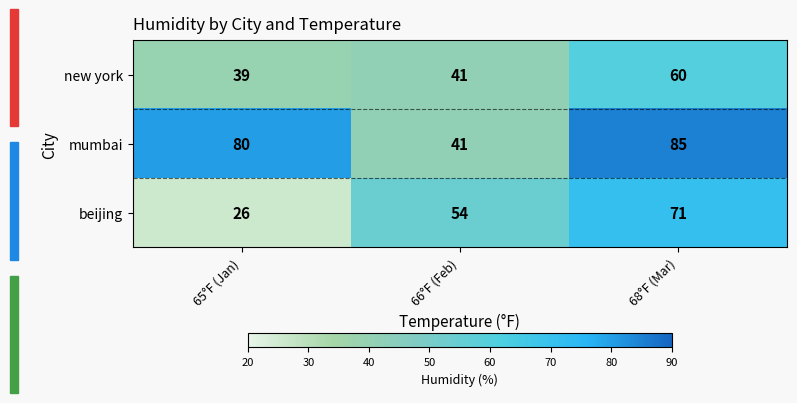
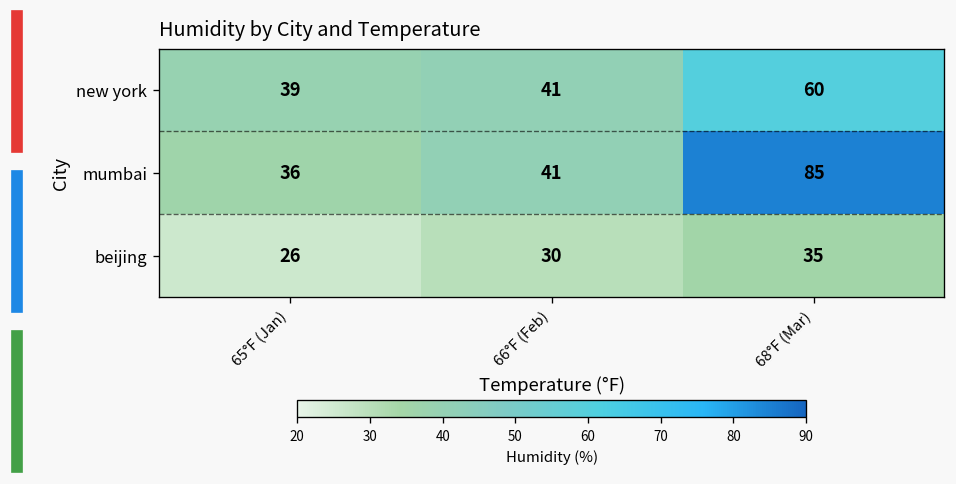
mumbai, 65°F (Jan): 80 -> 36
beijing, 66°F (Feb): 54 -> 30
beijing, 68°F (Mar): 71 -> 35
